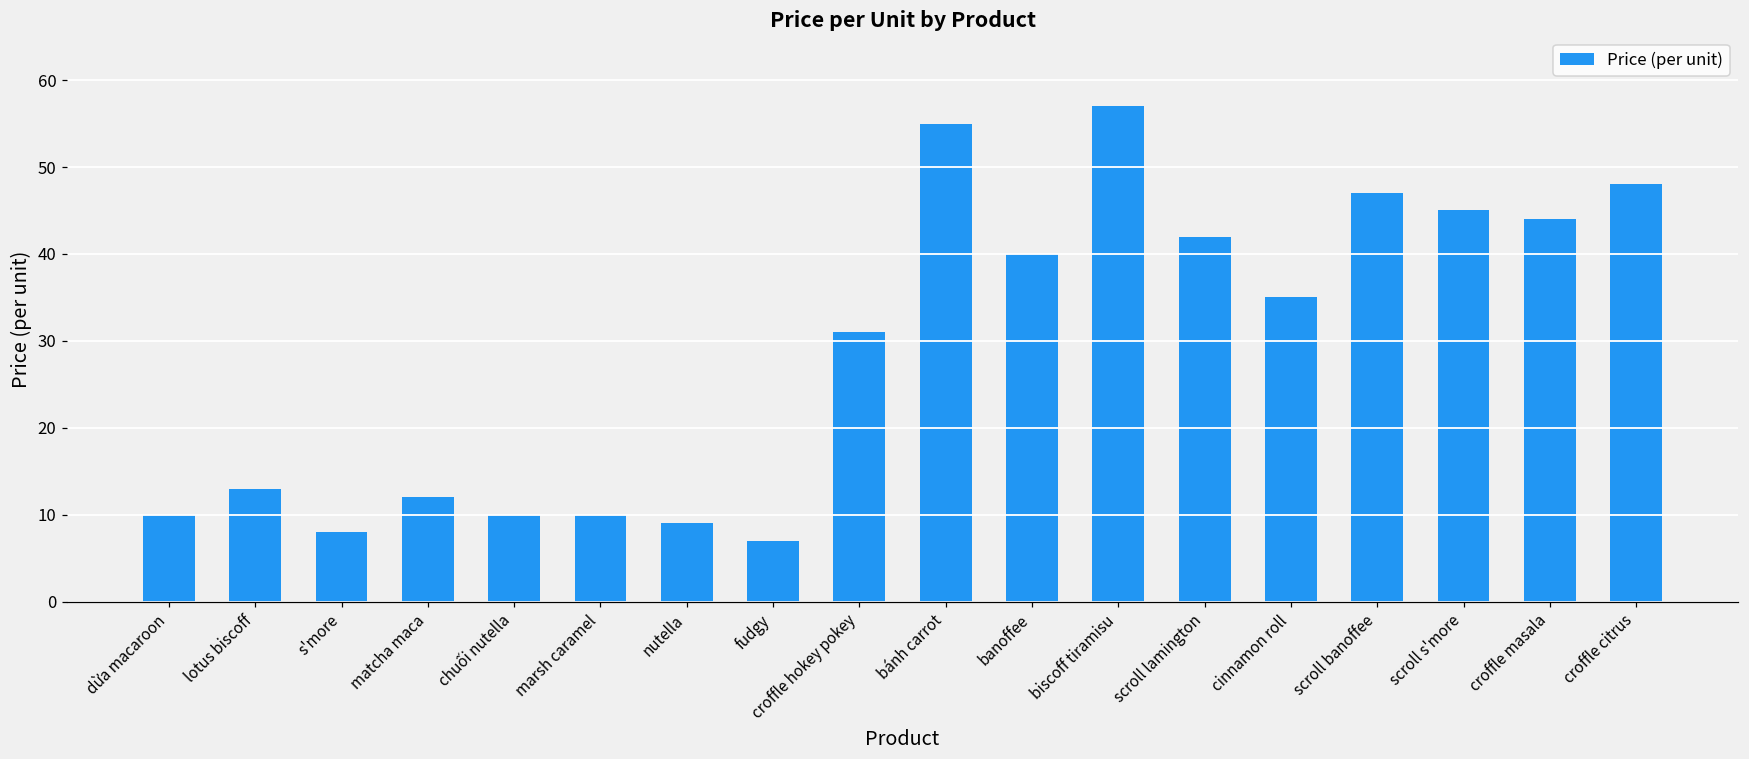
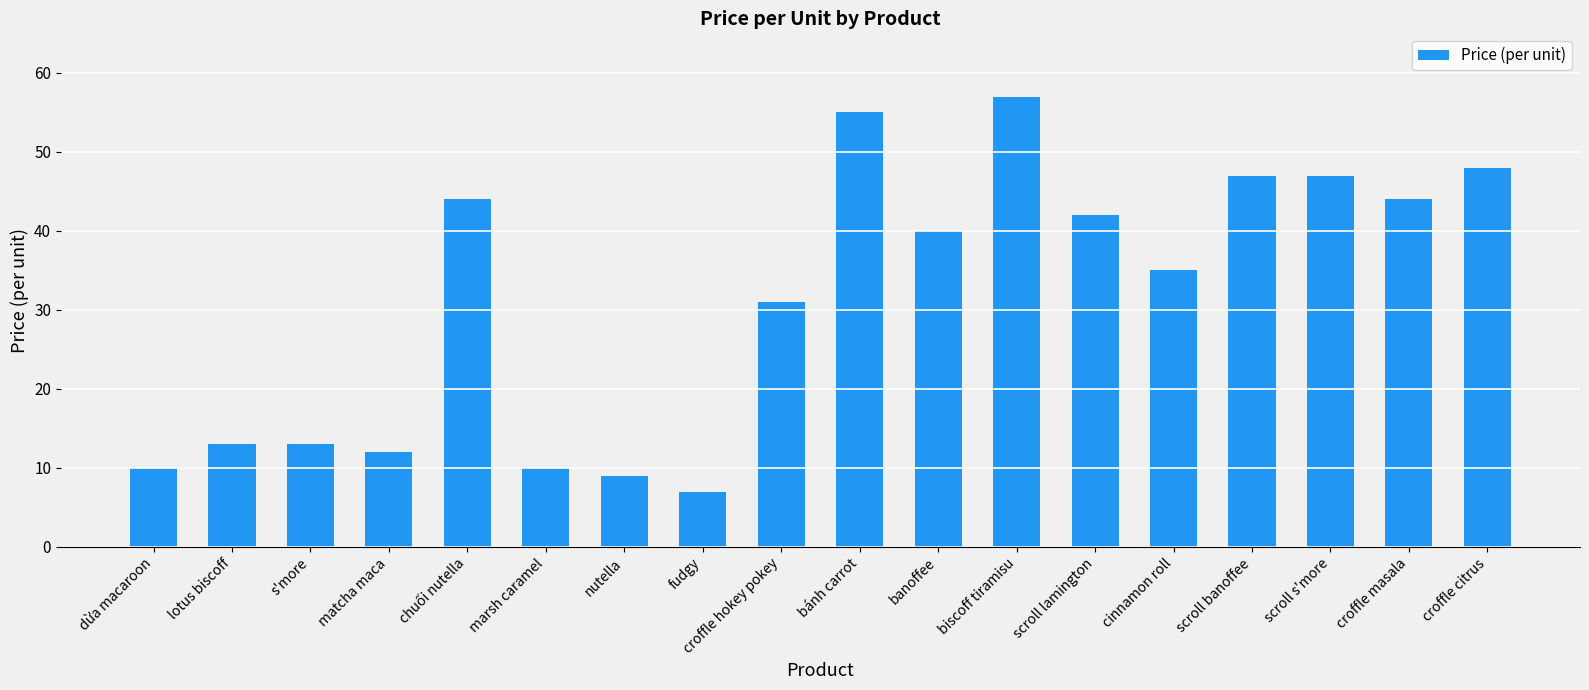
s'more: 8 -> 13
chuối nutella: 10 -> 44
scroll s'more: 45 -> 47
